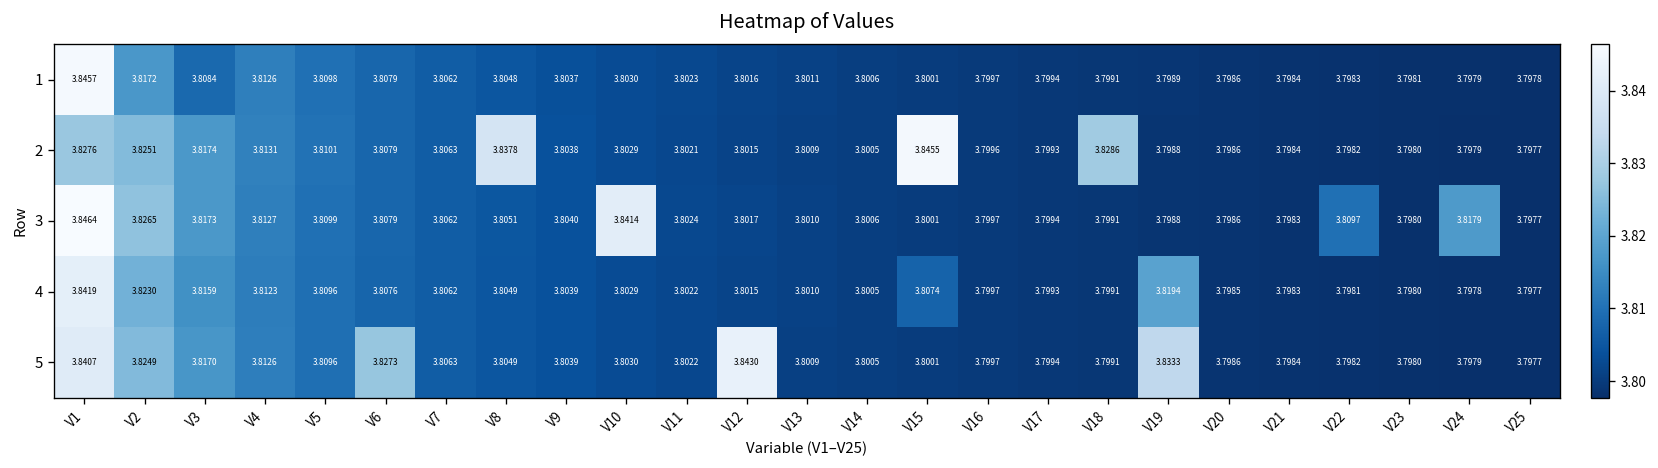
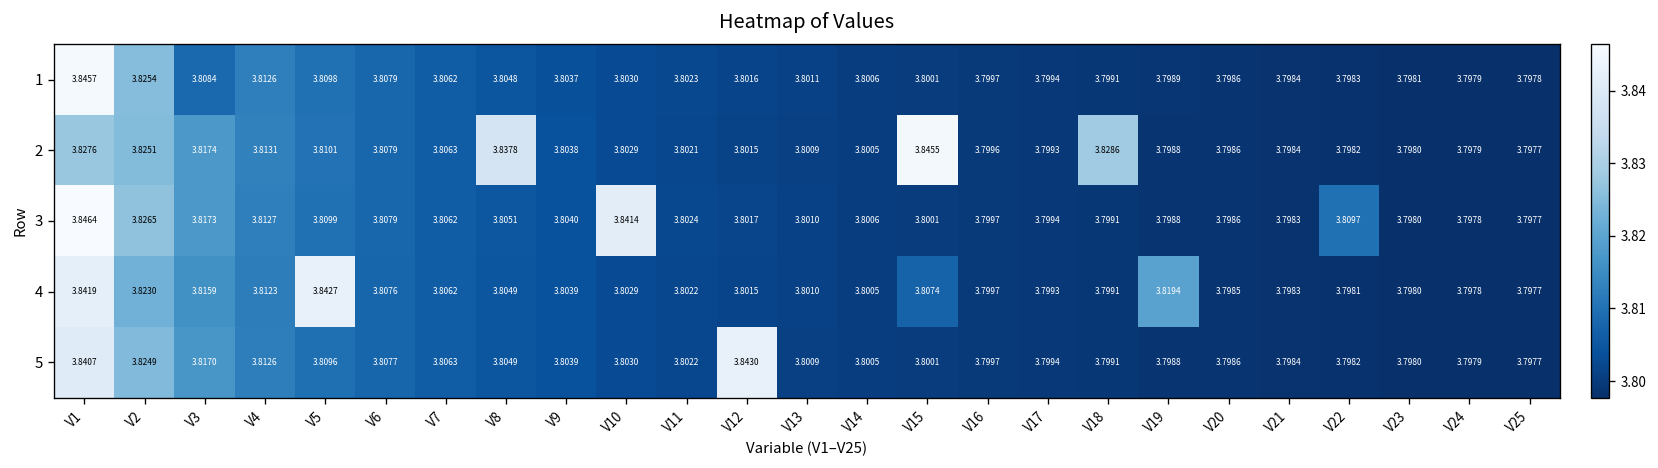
1, V2: 3.8172 -> 3.8254
3, V24: 3.8179 -> 3.7978
4, V5: 3.8096 -> 3.8427
5, V6: 3.8273 -> 3.8077
5, V19: 3.8333 -> 3.7988
